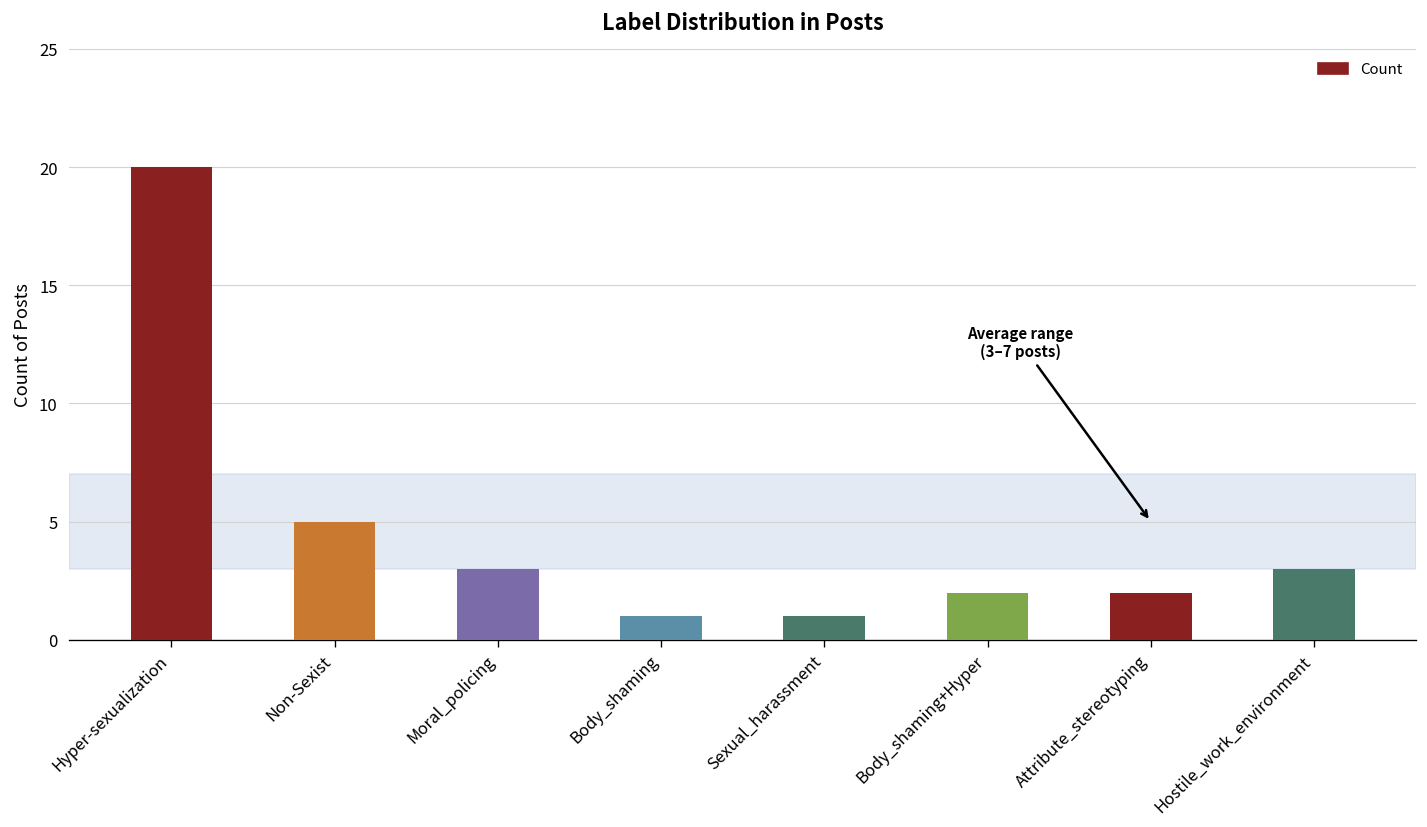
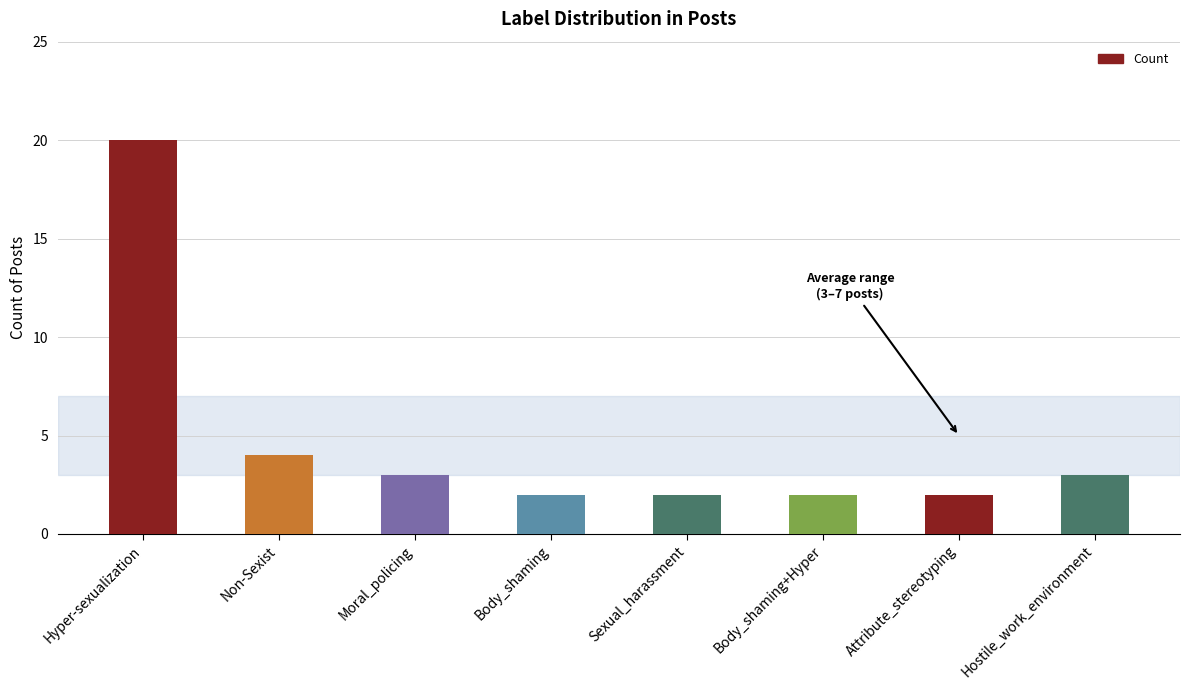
Non-Sexist: 5 -> 4
Body_shaming: 1 -> 2
Sexual_harassment: 1 -> 2
